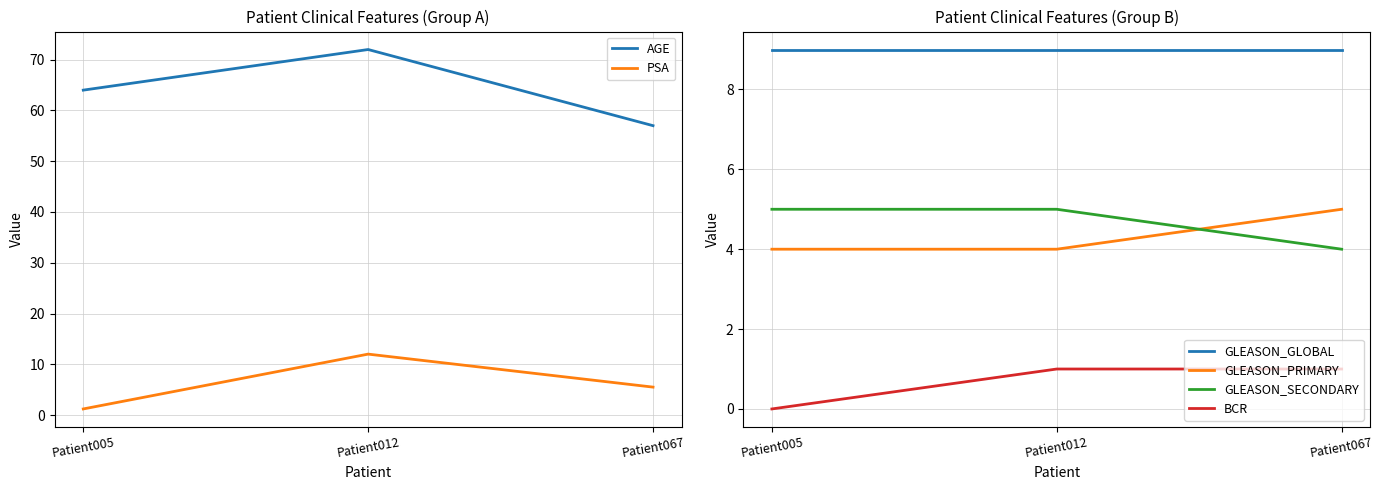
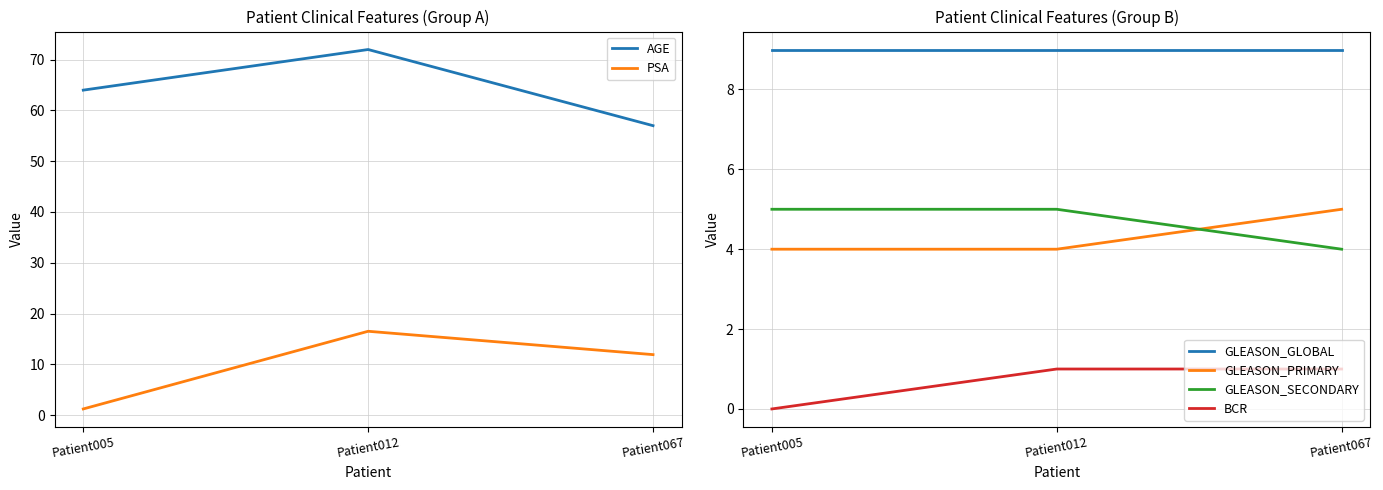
Patient Clinical Features (Group A), PSA, Patient012: 12 -> 17
Patient Clinical Features (Group A), PSA, Patient067: 6 -> 12
